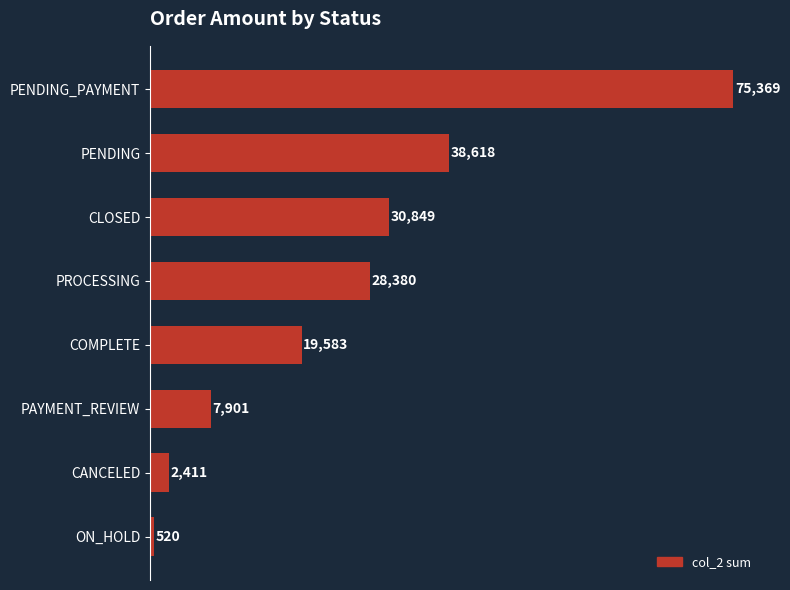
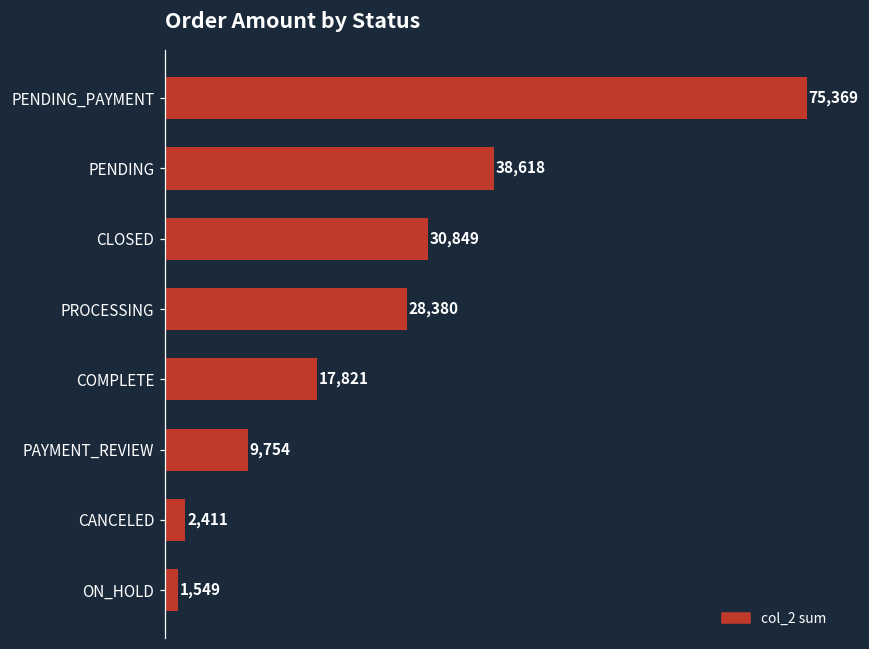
COMPLETE: 19,583 -> 17,821
PAYMENT_REVIEW: 7,901 -> 9,754
ON_HOLD: 520 -> 1,549
